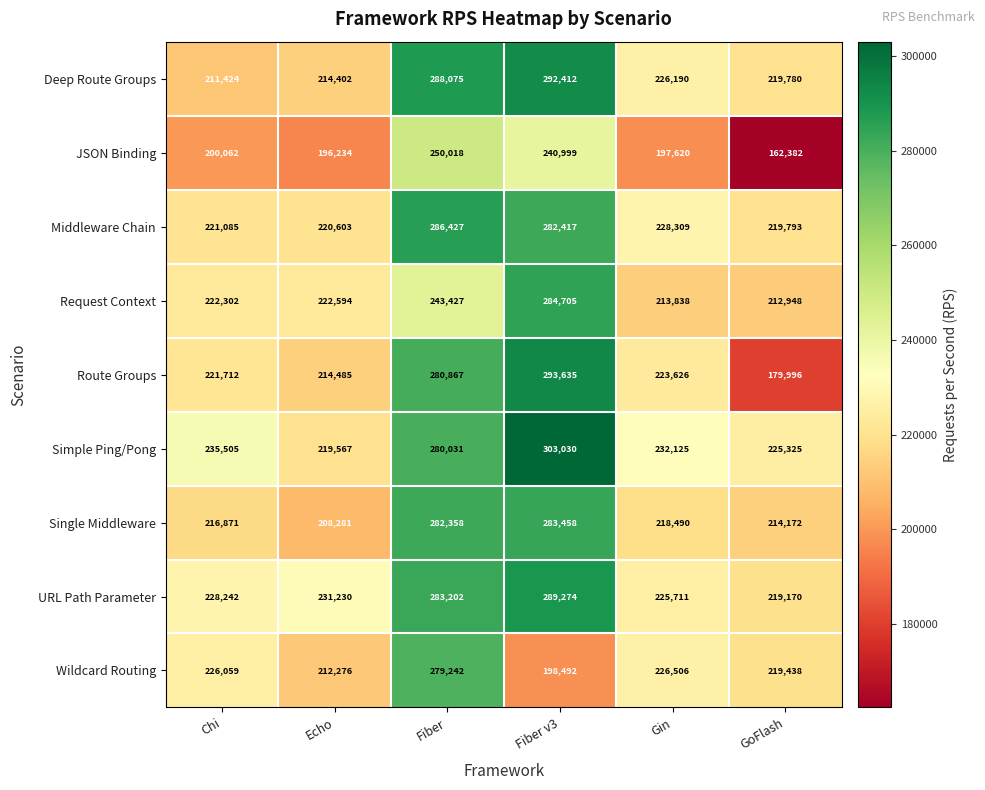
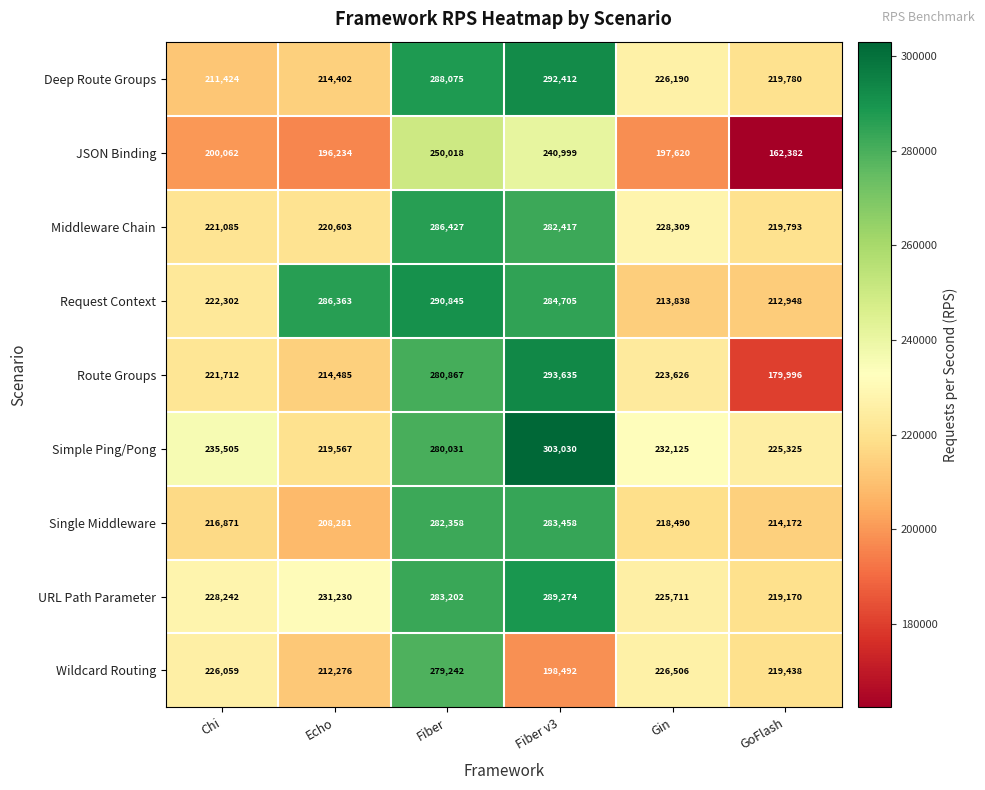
Request Context, Echo: 222,594 -> 286,363
Request Context, Fiber: 243,427 -> 290,845
